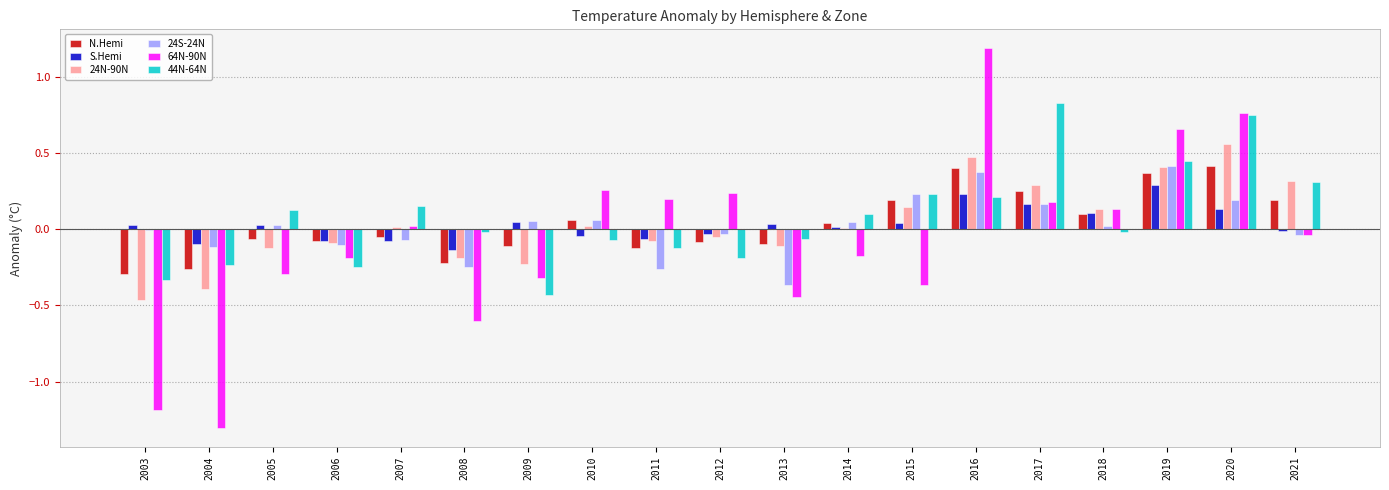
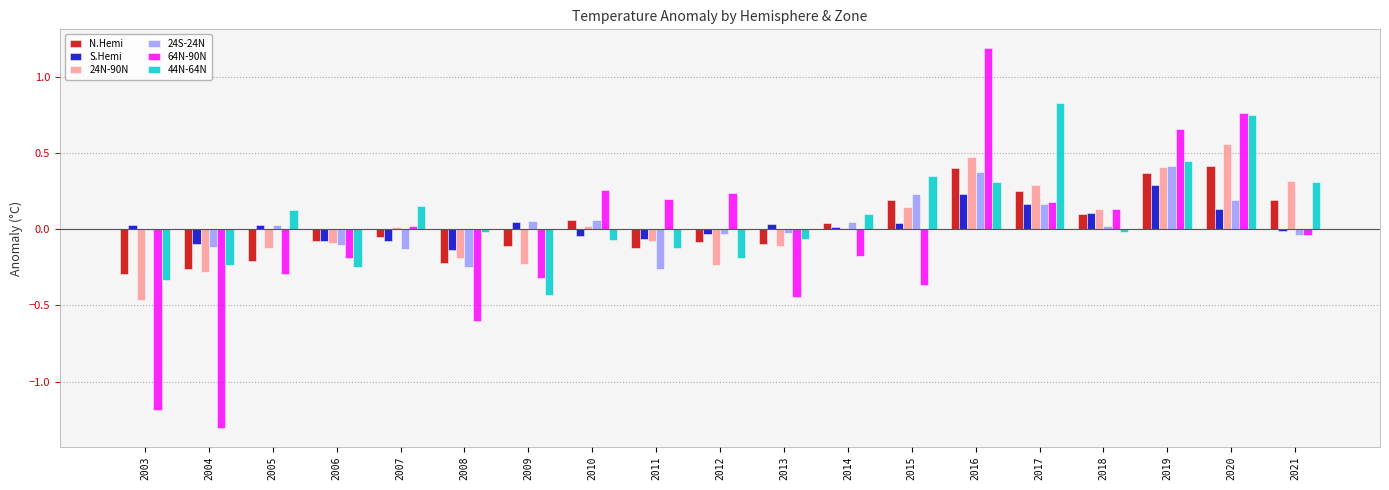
24N-90N, 2004: -0.39 -> -0.28
N.Hemi, 2005: -0.07 -> -0.21
24S-24N, 2007: -0.07 -> -0.13
24N-90N, 2012: -0.05 -> -0.24
24S-24N, 2013: -0.37 -> -0.03
44N-64N, 2015: 0.23 -> 0.35
44N-64N, 2016: 0.21 -> 0.31
